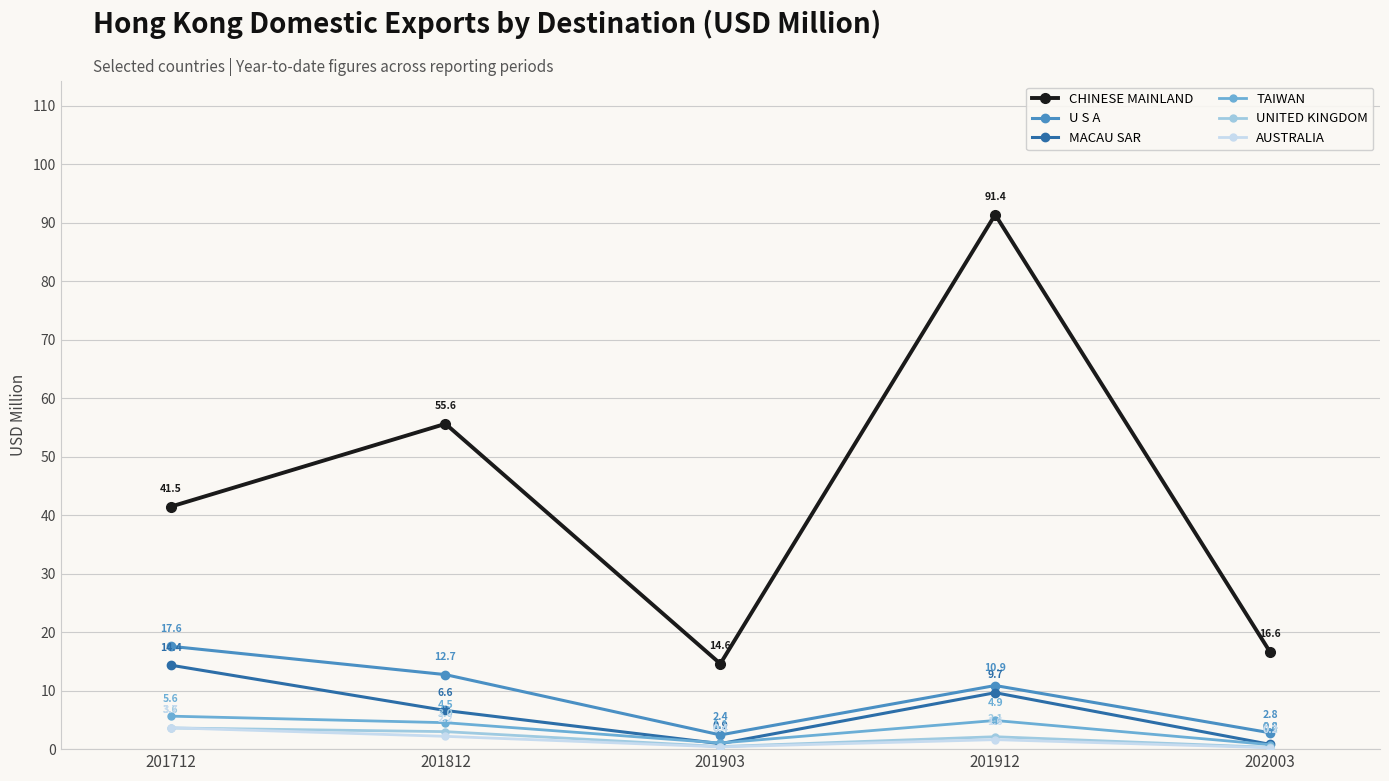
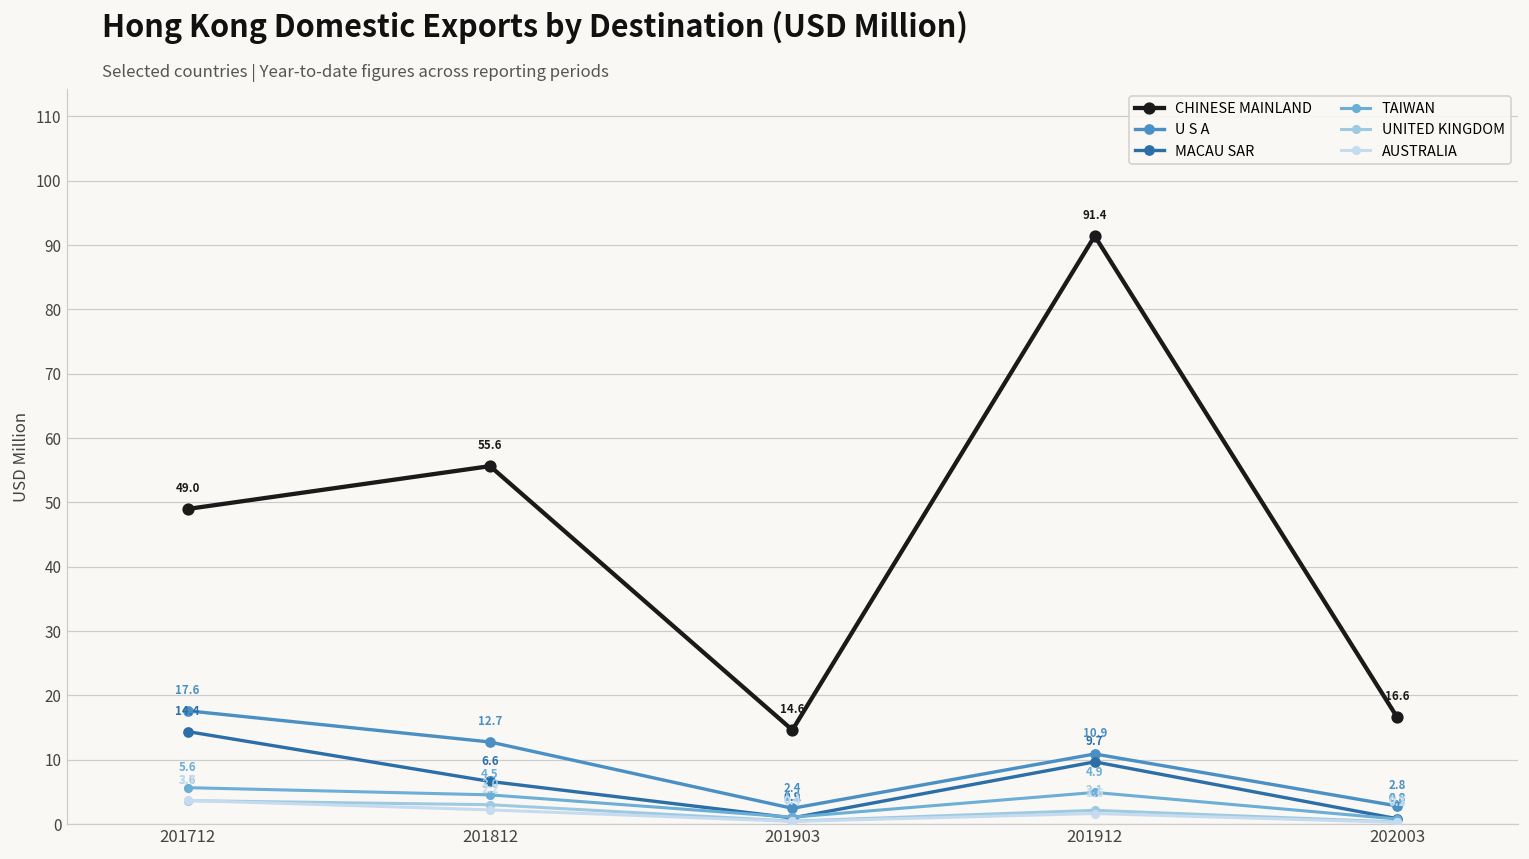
CHINESE MAINLAND, 201712: 41.5 -> 49.0
